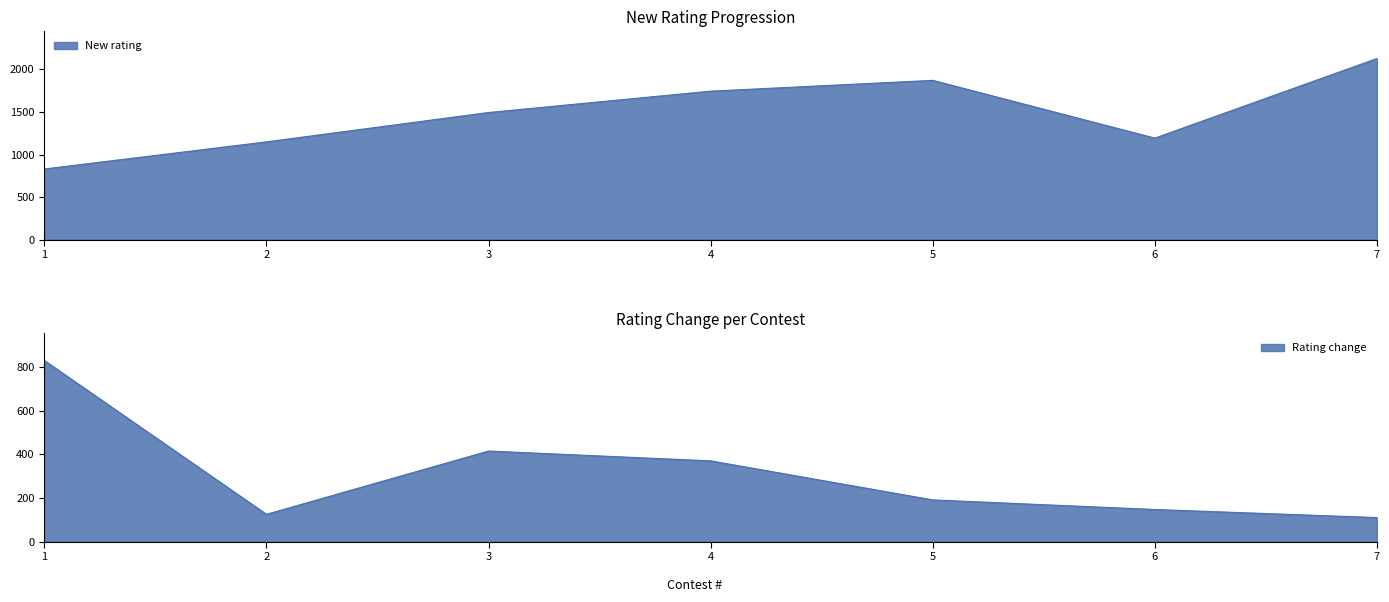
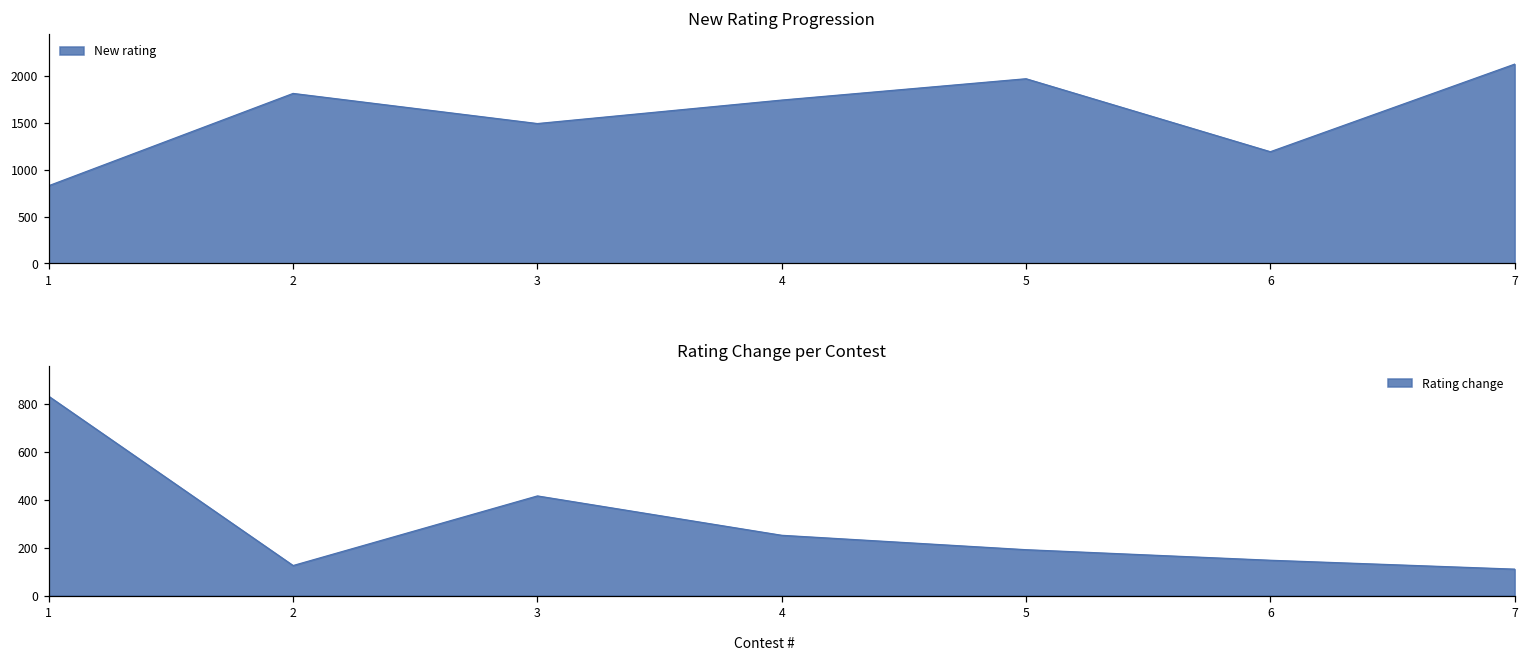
New Rating Progression, 2: 1100 -> 1800
New Rating Progression, 5: 1900 -> 2000
Rating Change per Contest, 4: 370 -> 250
